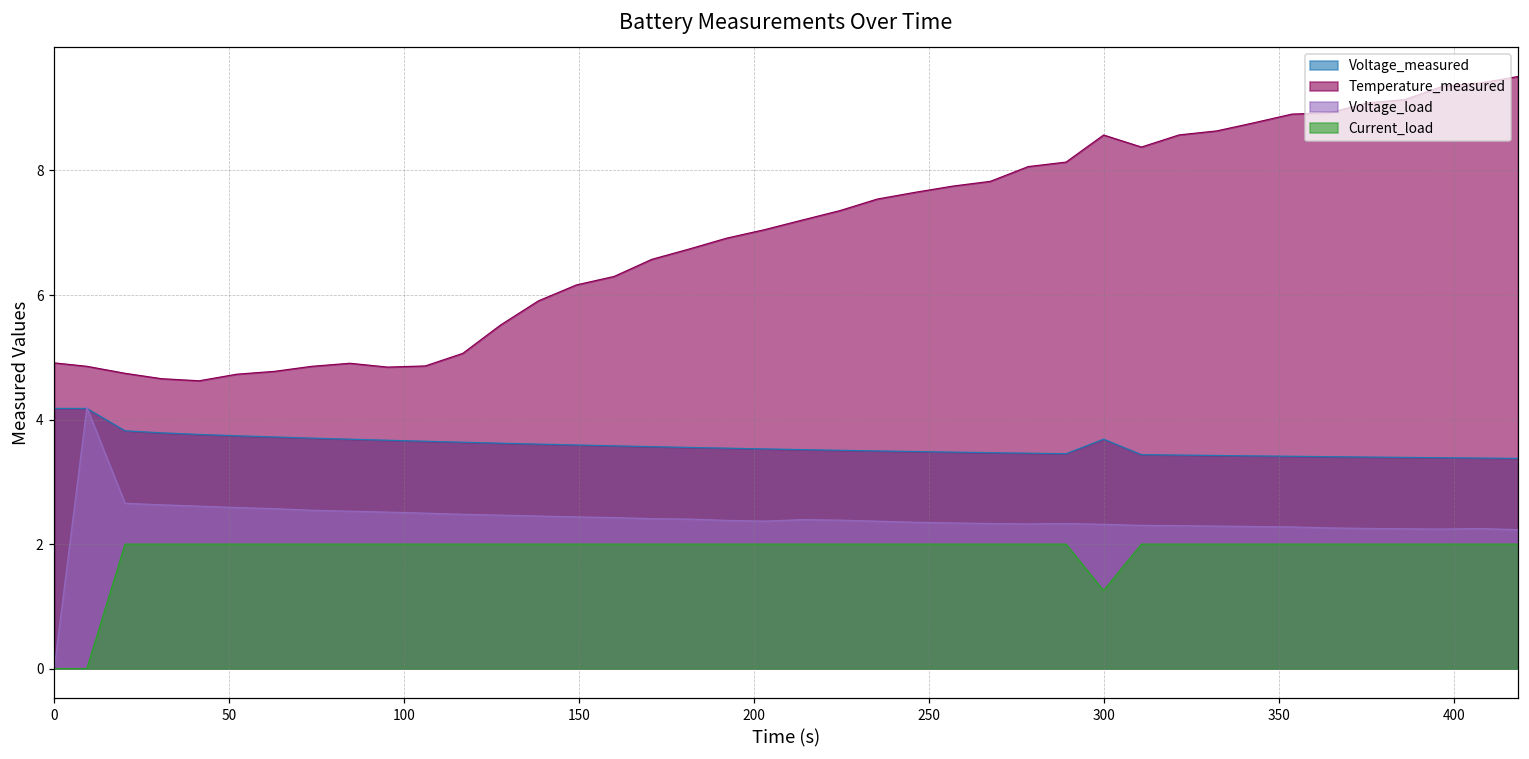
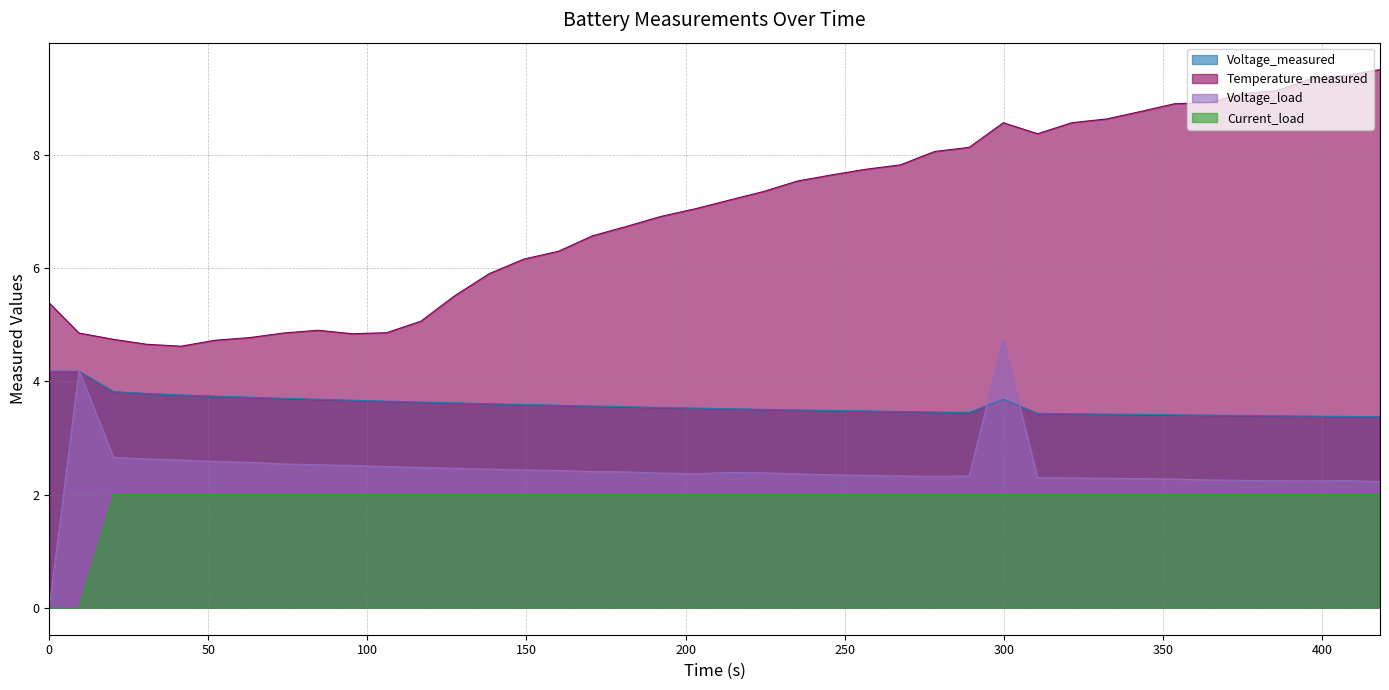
Temperature_measured, 0: 4.9 -> 5.4
Voltage_load, 300: 2.3 -> 4.7
Current_load, 300: 1.3 -> 2.0
